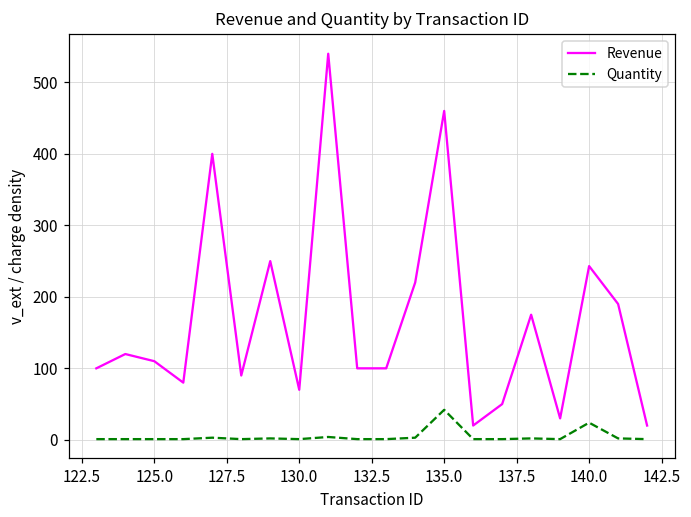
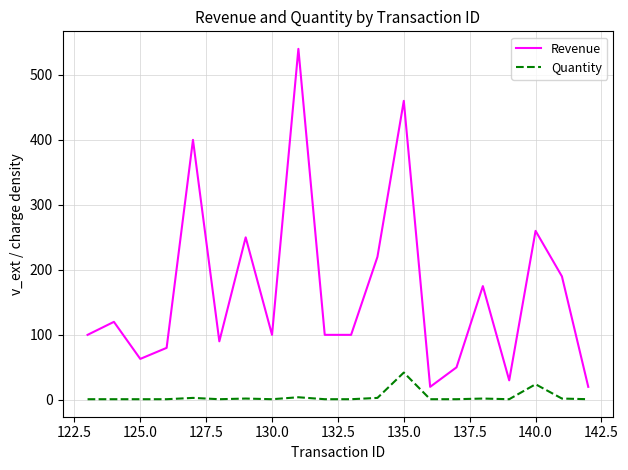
Revenue, 125.0: 110 -> 60
Revenue, 130.0: 70 -> 100
Revenue, 140.0: 240 -> 260
